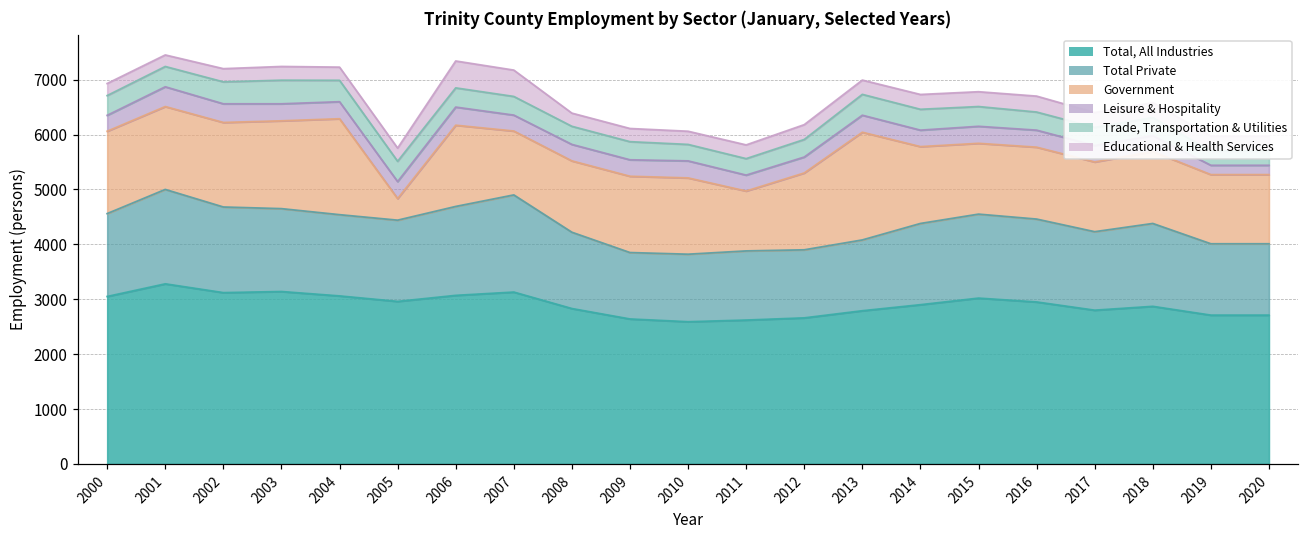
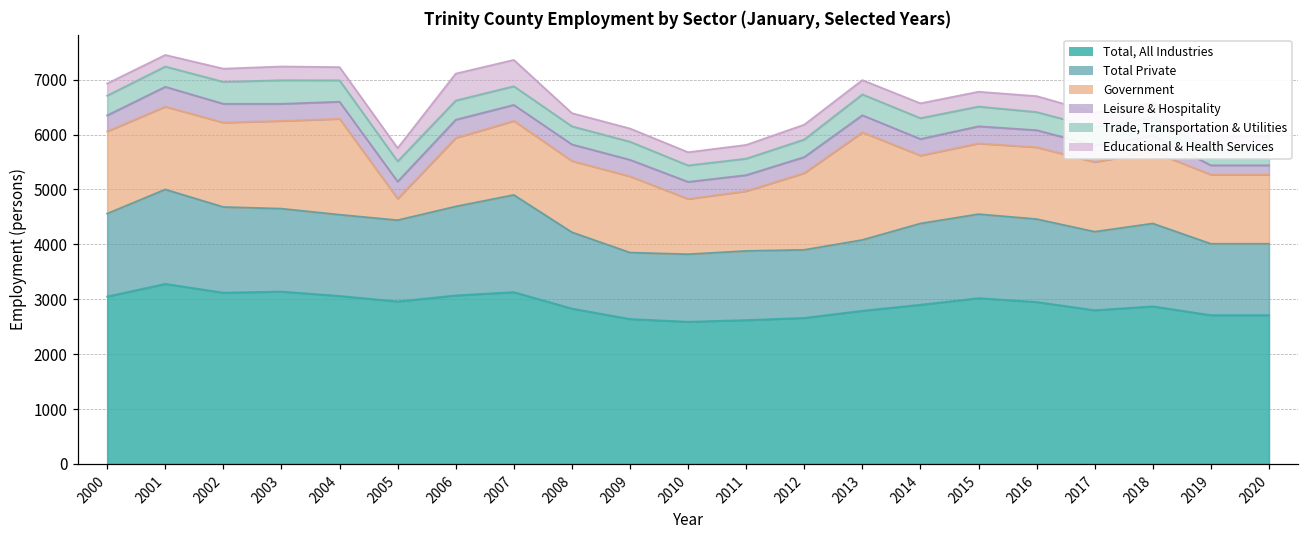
Government, 2006: 1500 -> 1300
Government, 2007: 1200 -> 1400
Government, 2010: 1400 -> 1000
Government, 2014: 1400 -> 1200
